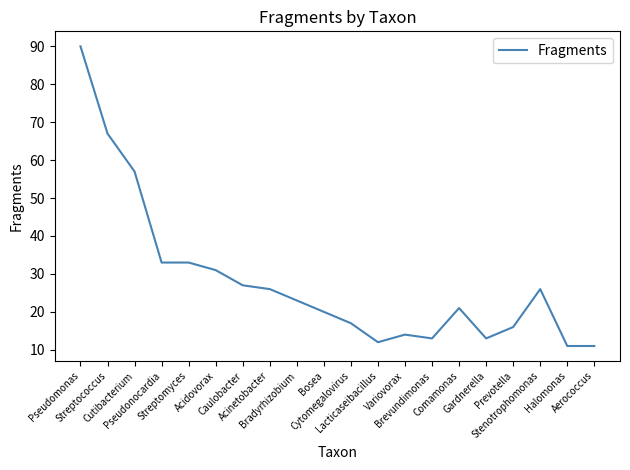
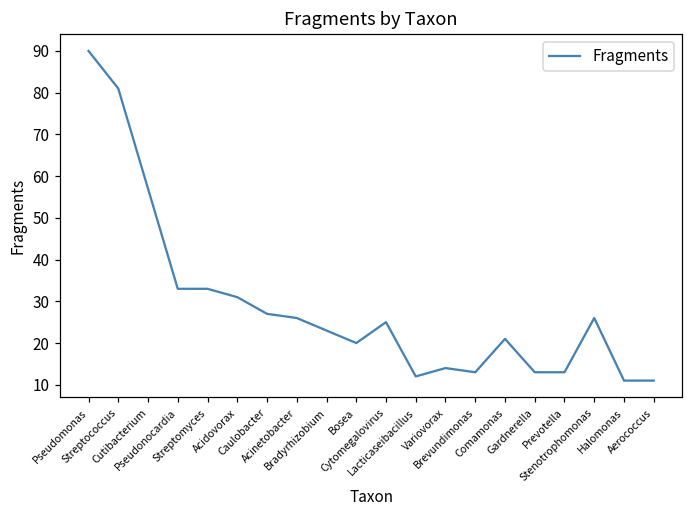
Streptococcus: 67 -> 81
Cytomegalovirus: 17 -> 25
Prevotella: 16 -> 13
